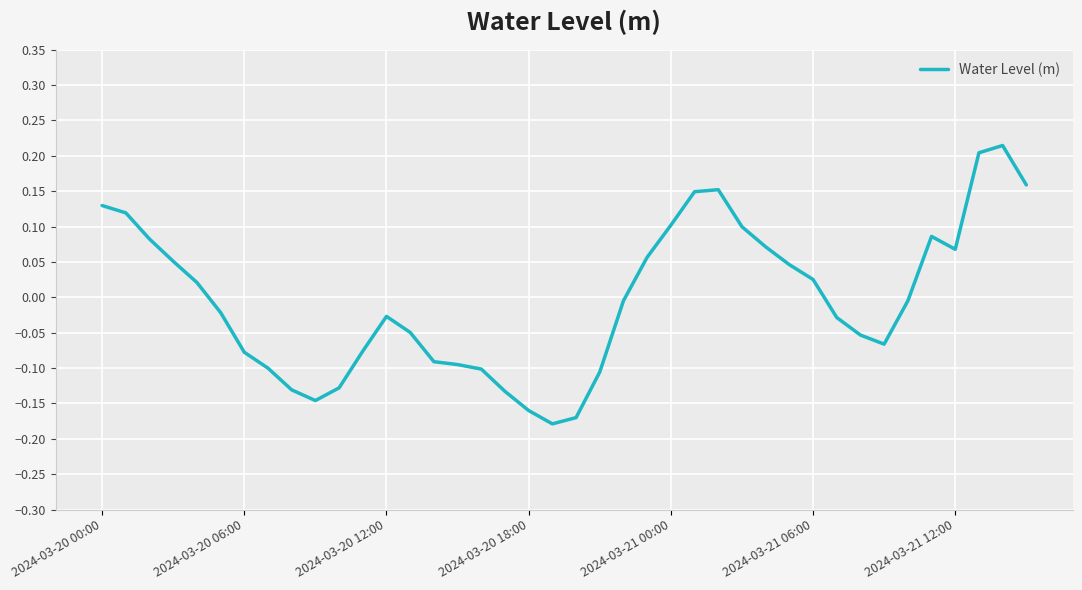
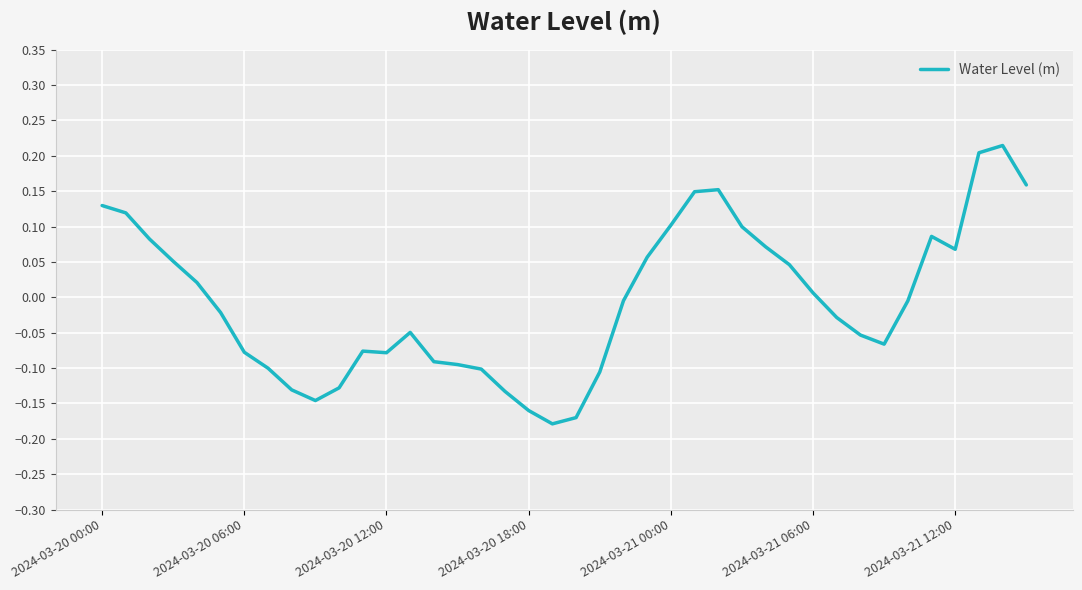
2024-03-20 12:00: -0.03 -> -0.08
2024-03-21 06:00: 0.03 -> 0.01
